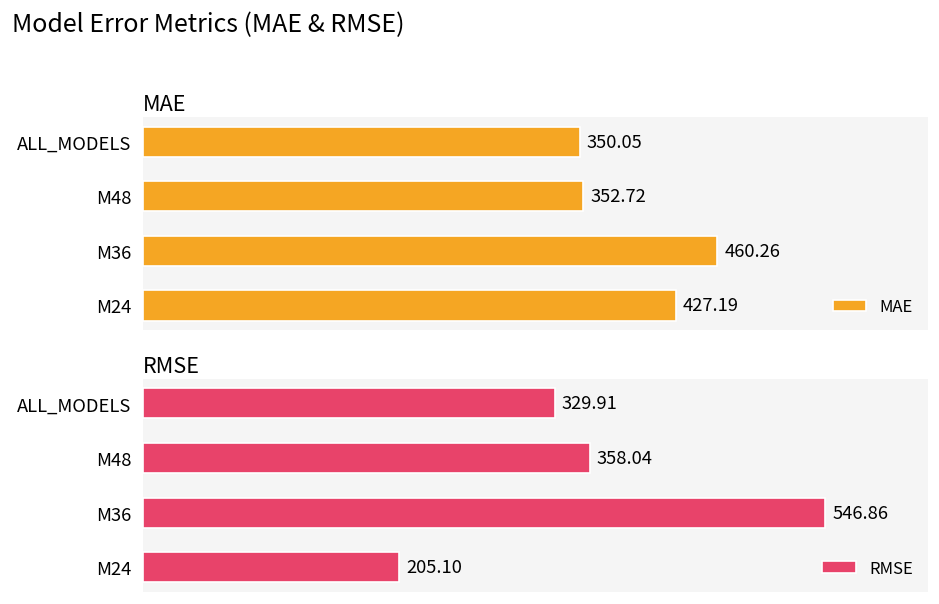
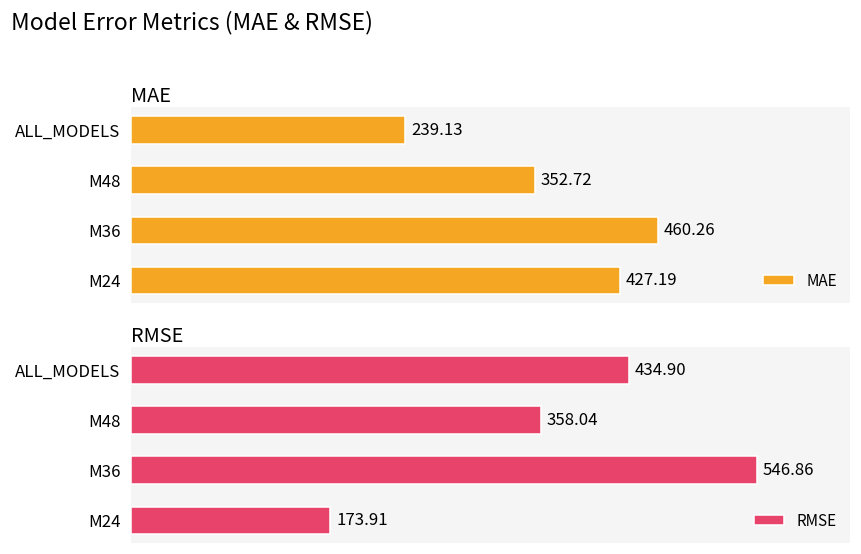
MAE, ALL_MODELS: 350.05 -> 239.13
RMSE, ALL_MODELS: 329.91 -> 434.90
RMSE, M24: 205.10 -> 173.91
